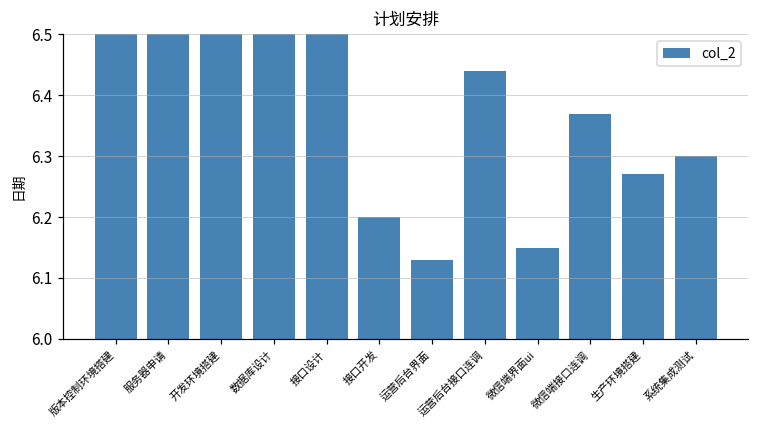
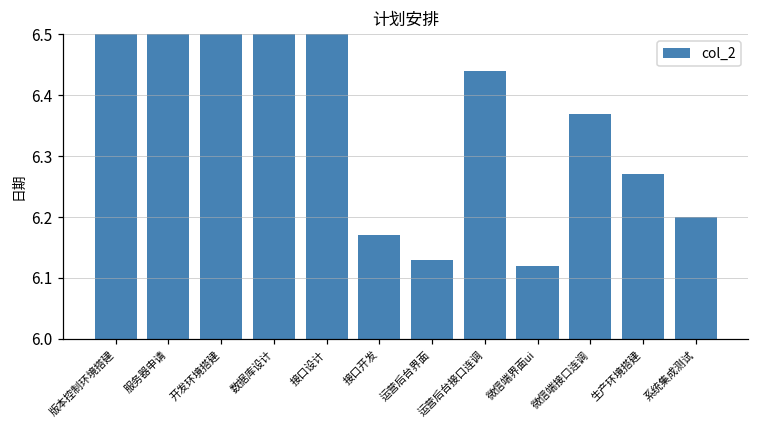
接口开发: 6.20 -> 6.17
微信端界面ui: 6.15 -> 6.12
系统集成测试: 6.3 -> 6.2
